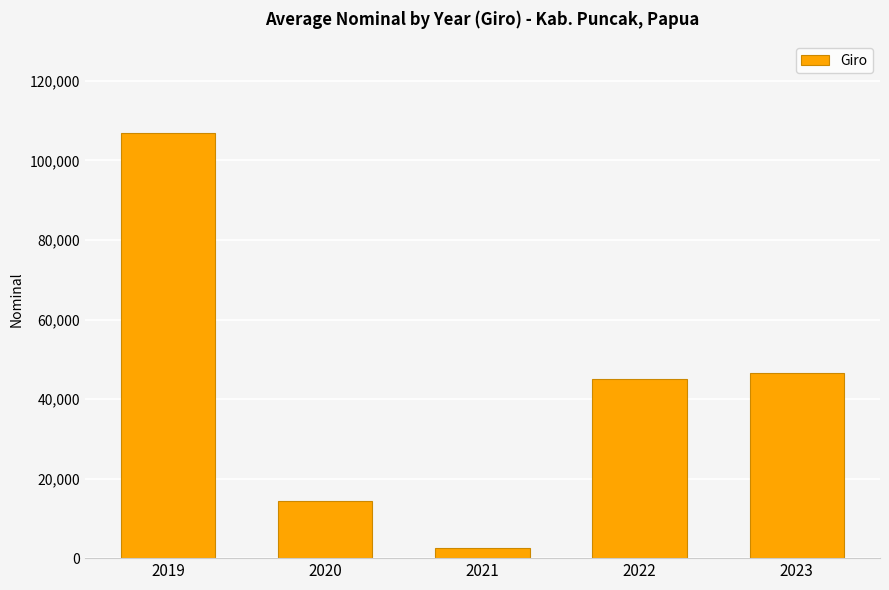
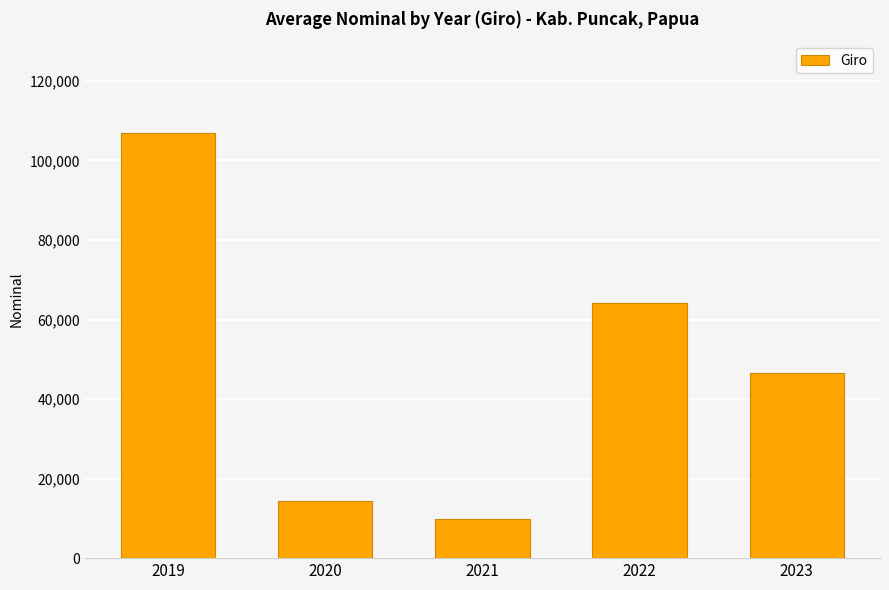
2021: 2,000 -> 10,000
2022: 45,000 -> 64,000
